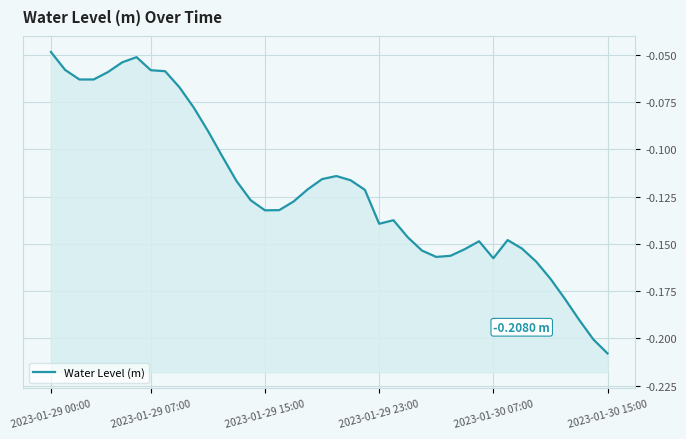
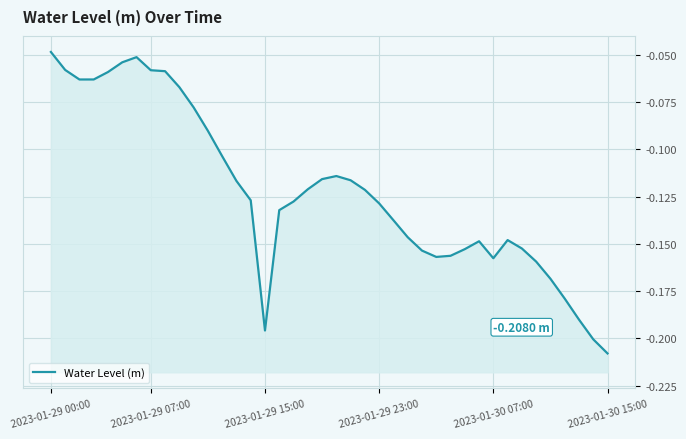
2023-01-29 15:00: -0.132 -> -0.196
2023-01-29 23:00: -0.139 -> -0.129
